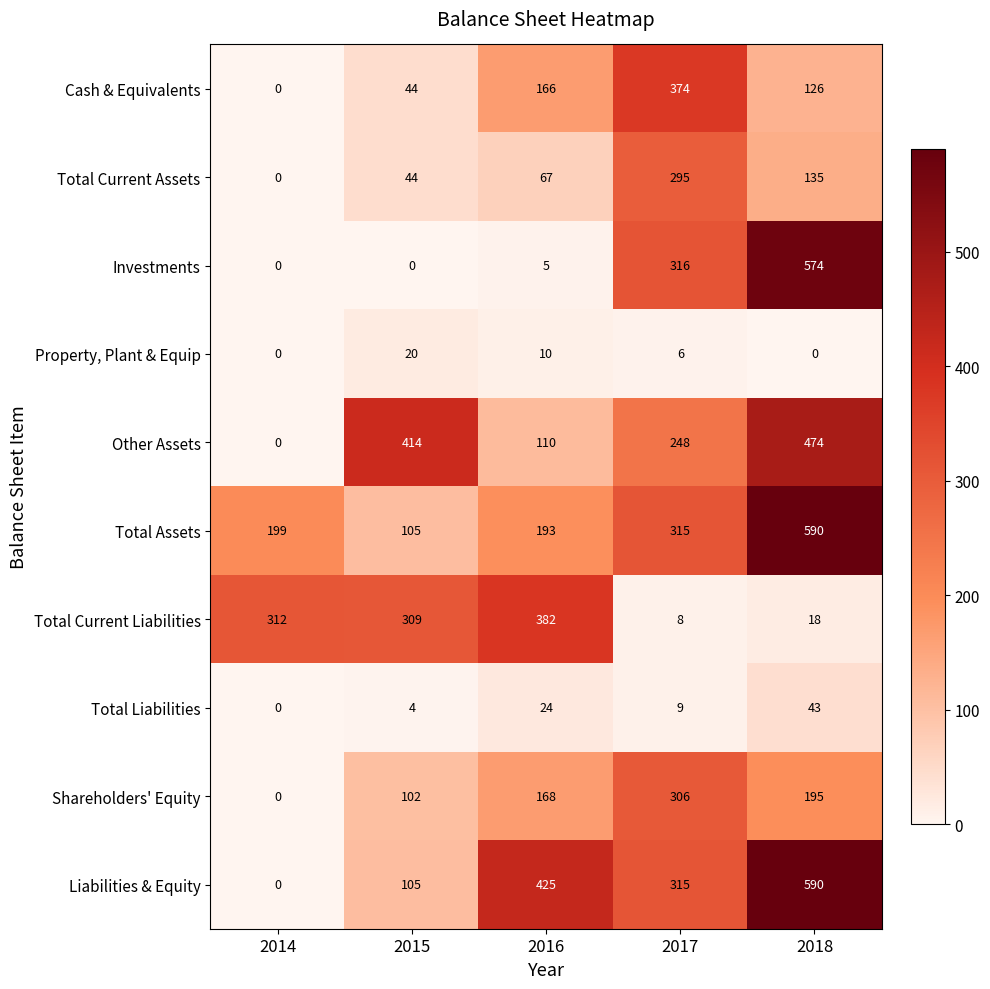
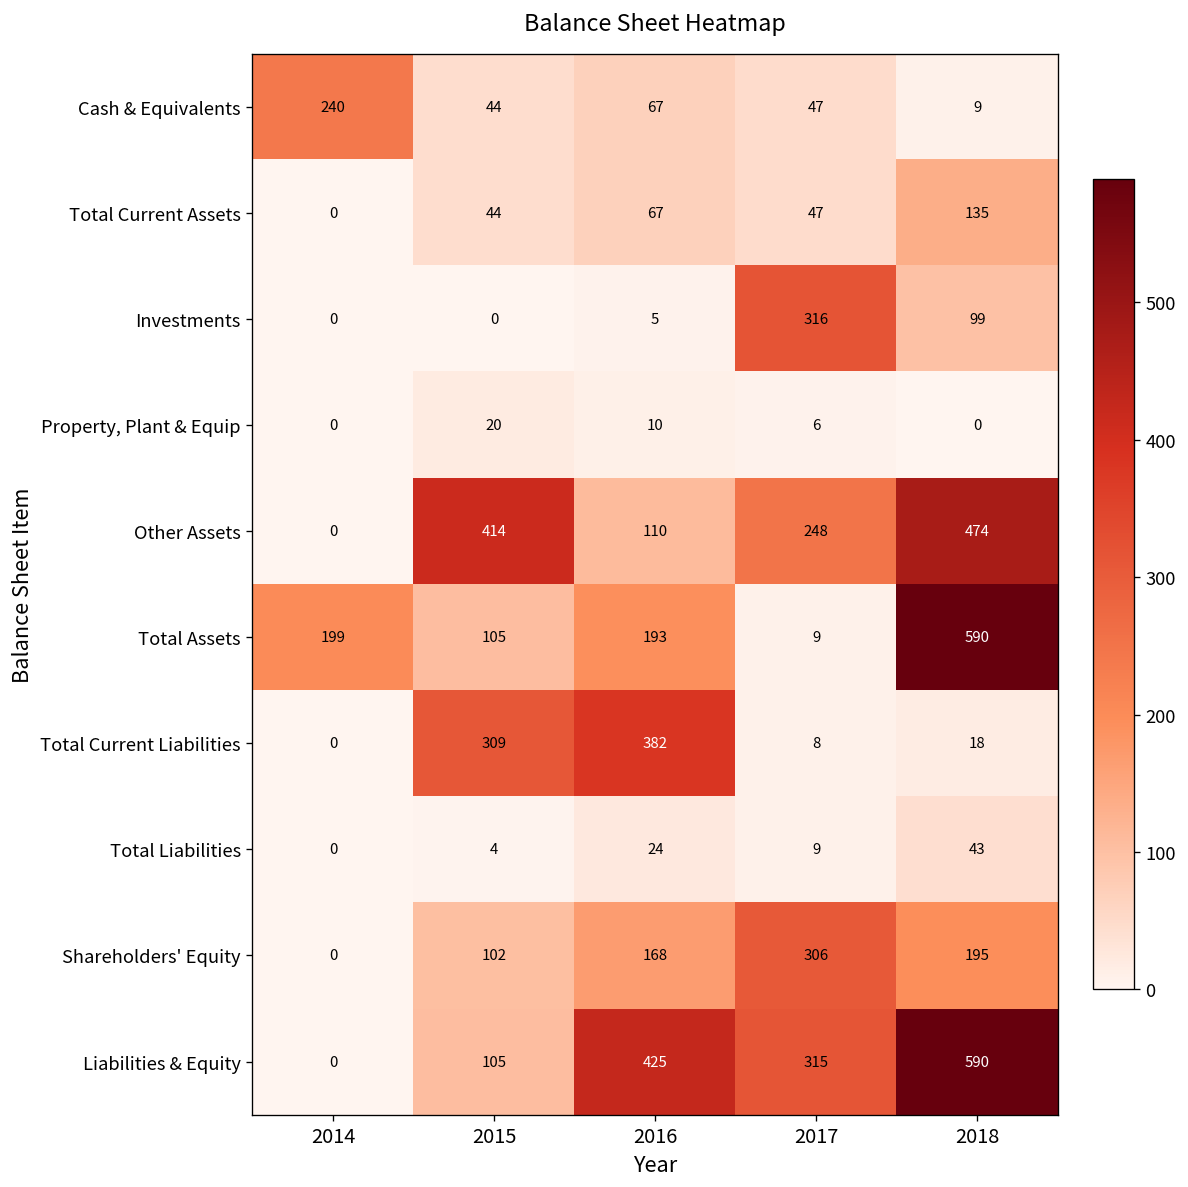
Cash & Equivalents, 2014: 0 -> 240
Cash & Equivalents, 2016: 166 -> 67
Cash & Equivalents, 2017: 374 -> 47
Cash & Equivalents, 2018: 126 -> 9
Total Current Assets, 2017: 295 -> 47
Investments, 2018: 574 -> 99
Total Assets, 2017: 315 -> 9
Total Current Liabilities, 2014: 312 -> 0
